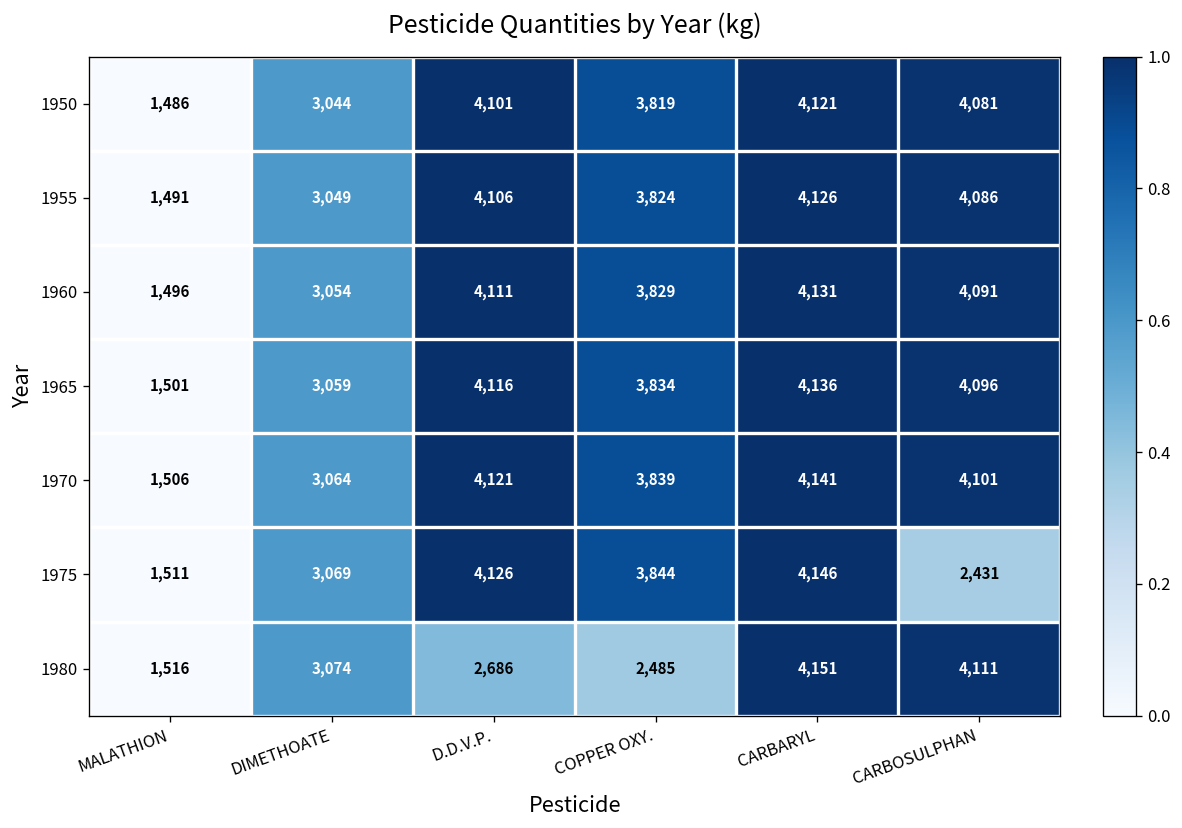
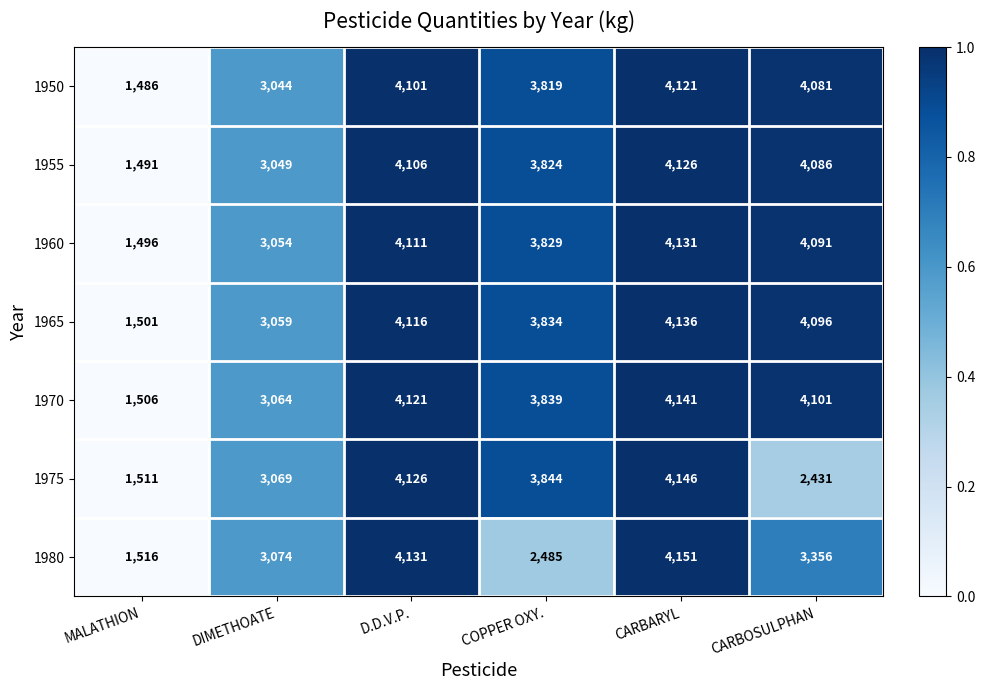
1980, D.D.V.P.: 2,686 -> 4,131
1980, CARBOSULPHAN: 4,111 -> 3,356
